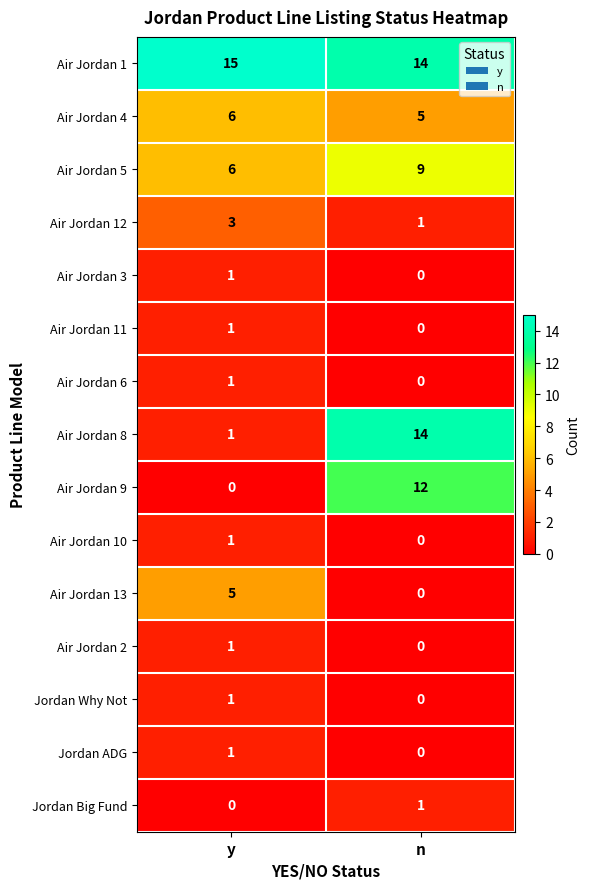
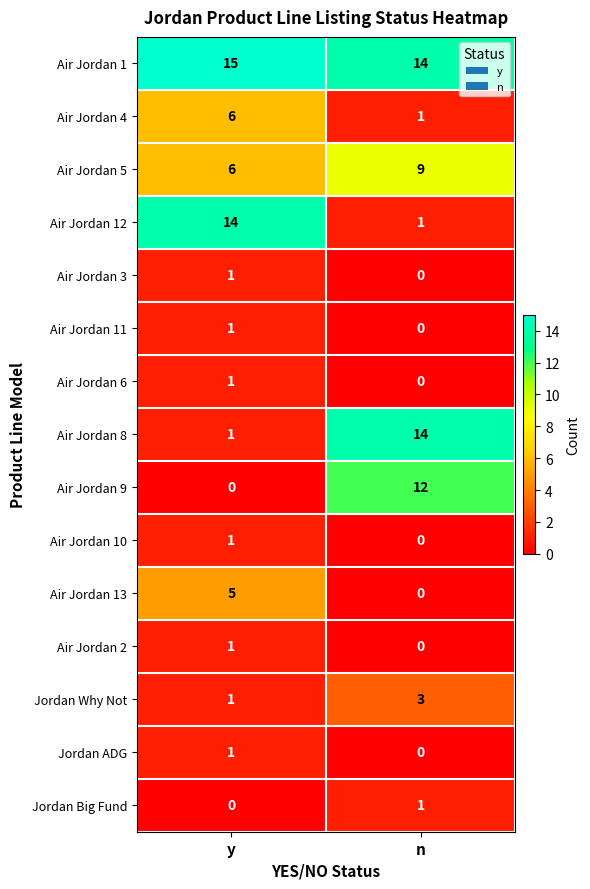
Air Jordan 4, n: 5 -> 1
Air Jordan 12, y: 3 -> 14
Jordan Why Not, n: 0 -> 3
